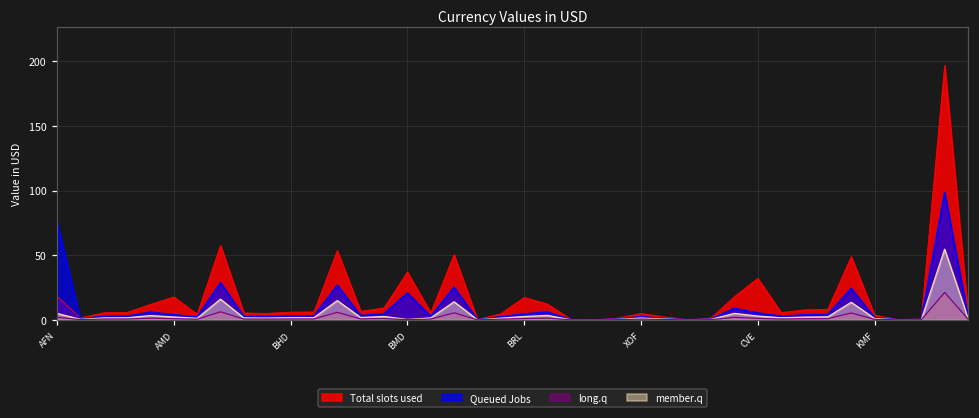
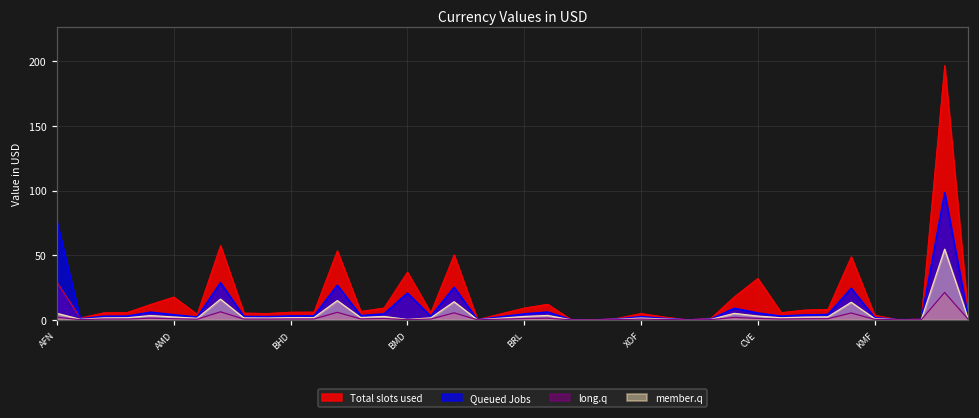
Total slots used, AFN: 18 -> 29
Total slots used, BRL: 17 -> 9
